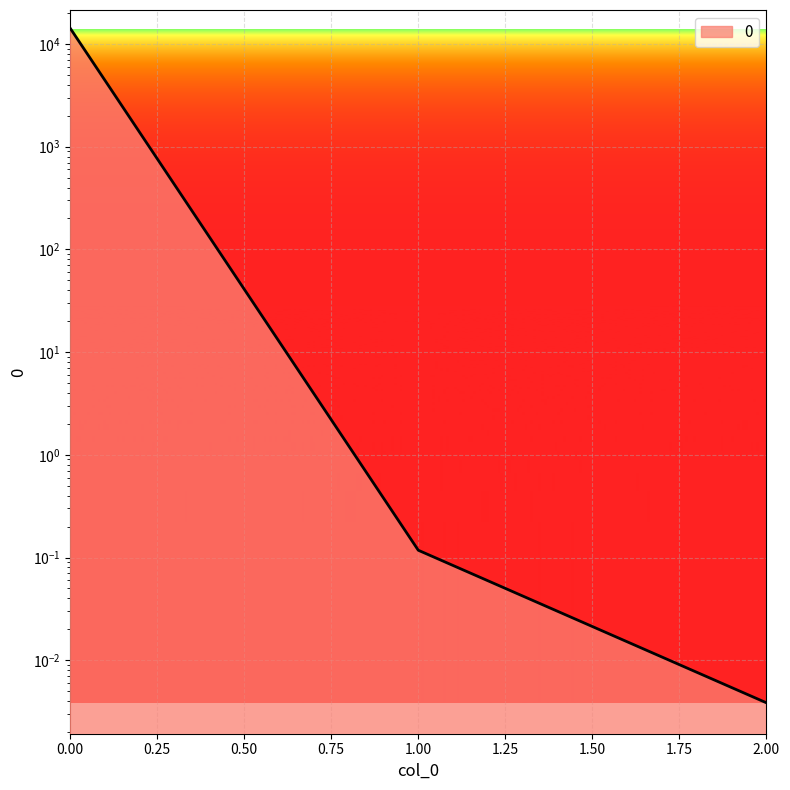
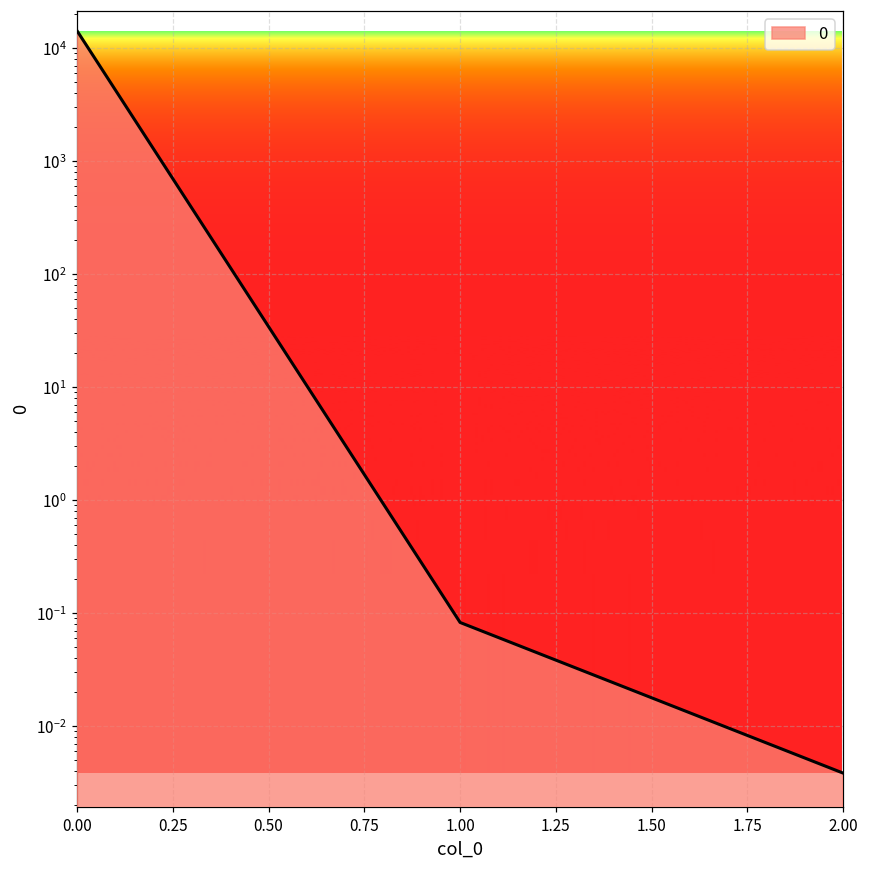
1.00: 0.12 -> 0.08
